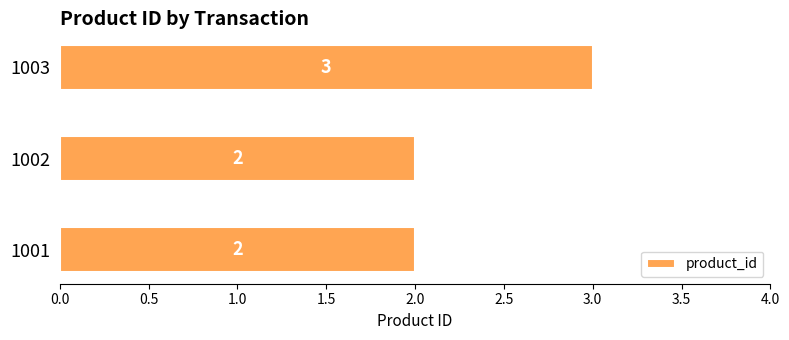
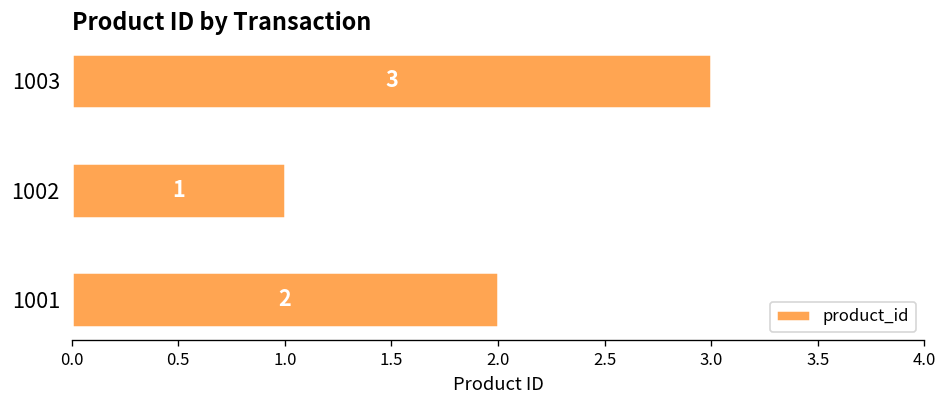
1002: 2 -> 1
